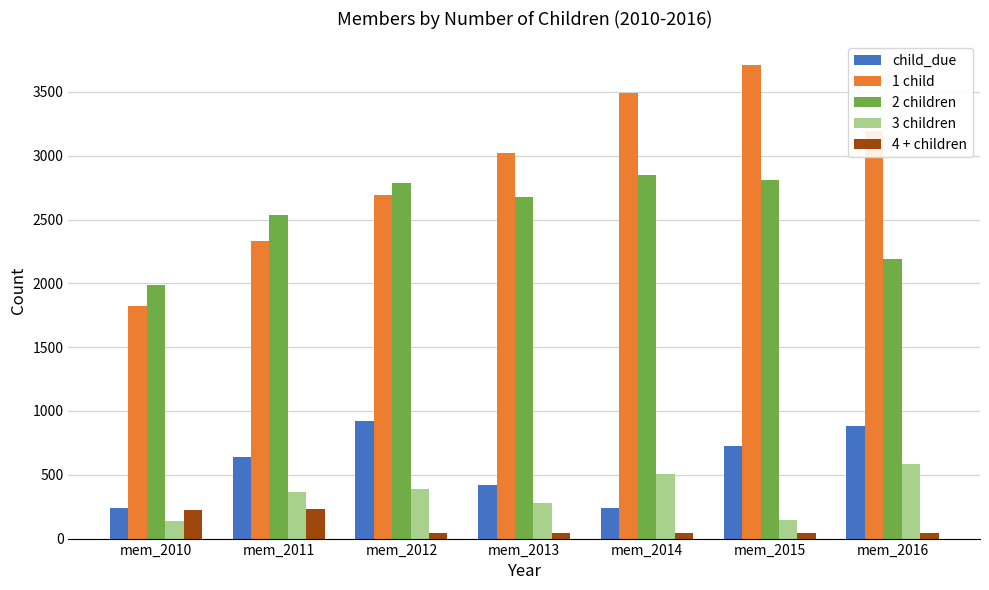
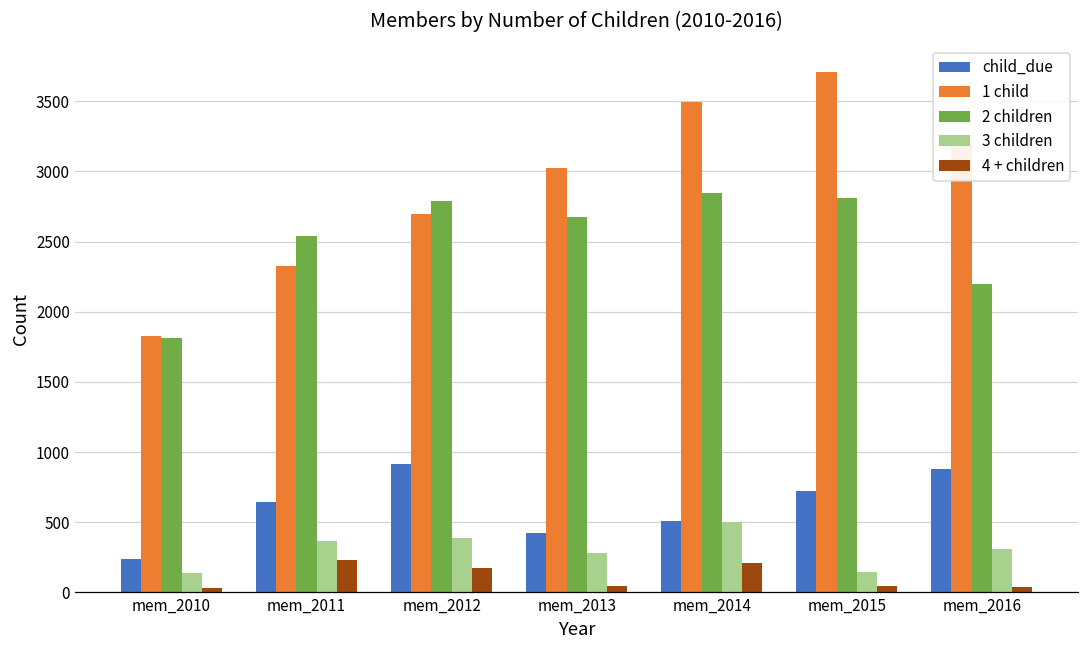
2 children, mem_2010: 1990 -> 1820
4 + children, mem_2010: 220 -> 30
4 + children, mem_2012: 40 -> 180
child_due, mem_2014: 240 -> 510
4 + children, mem_2014: 50 -> 210
3 children, mem_2016: 590 -> 310
